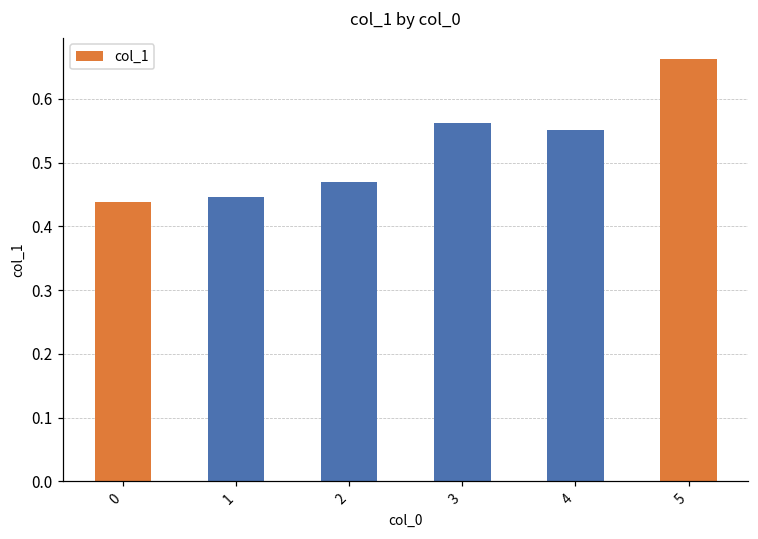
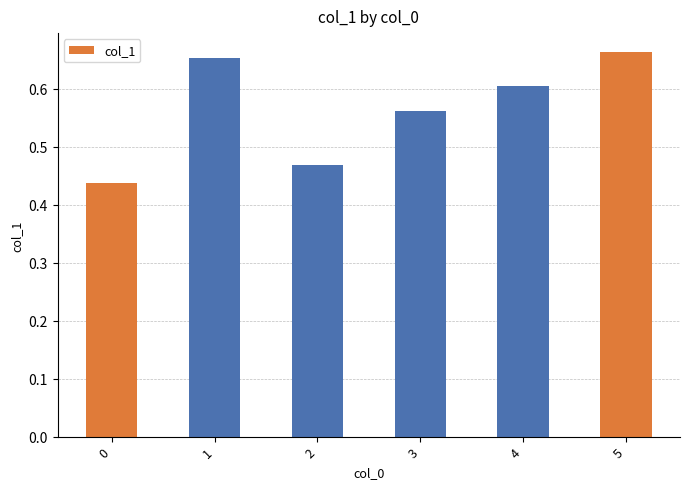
1: 0.45 -> 0.65
4: 0.55 -> 0.60
